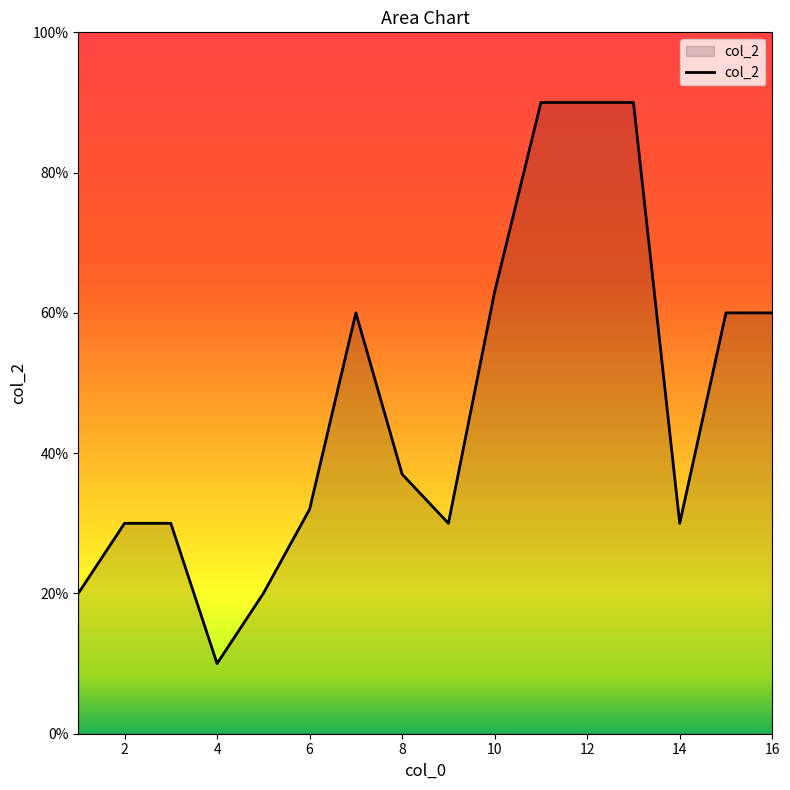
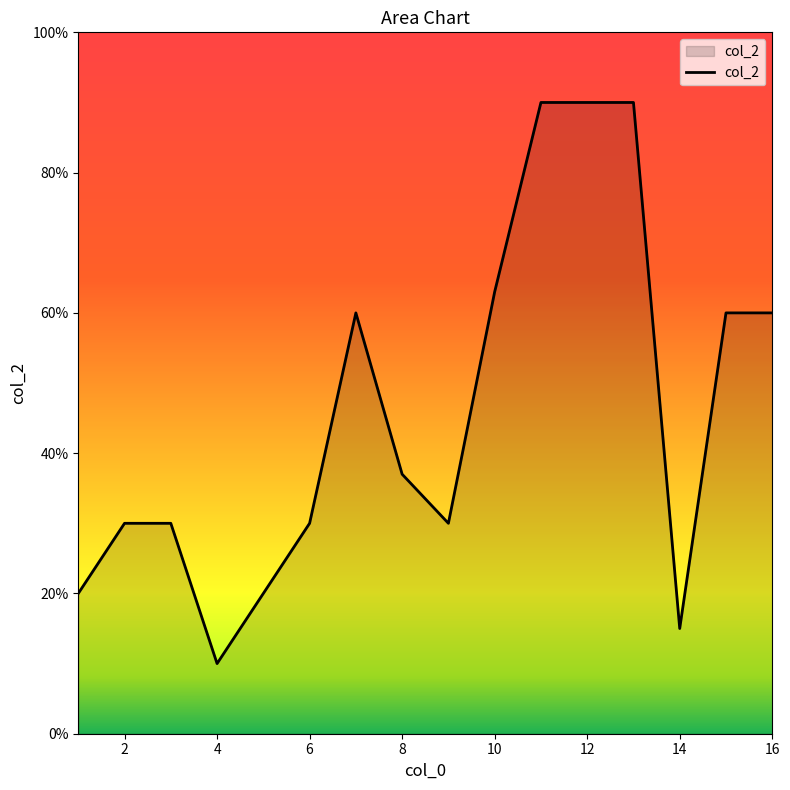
6: 32% -> 30%
14: 30% -> 15%
